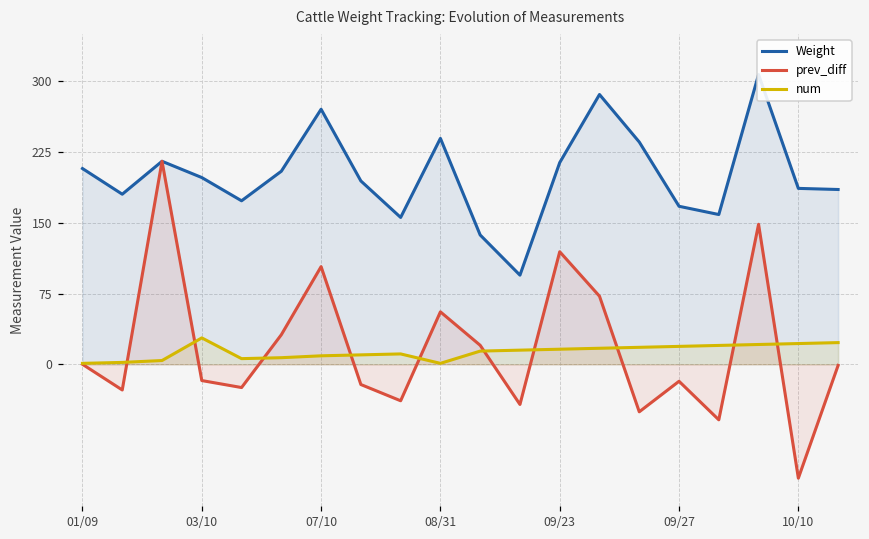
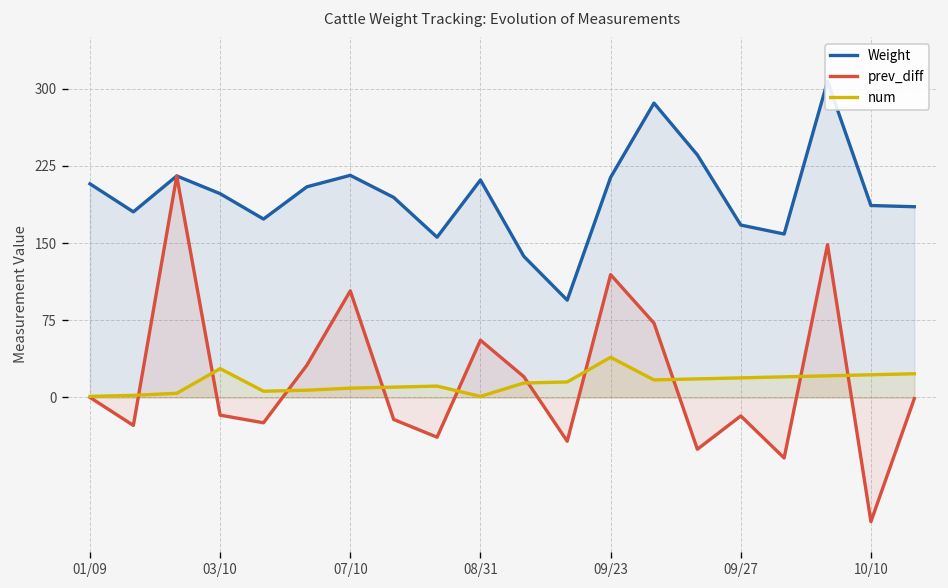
Weight, 07/10: 270 -> 220
Weight, 08/31: 240 -> 210
num, 09/23: 20 -> 40
